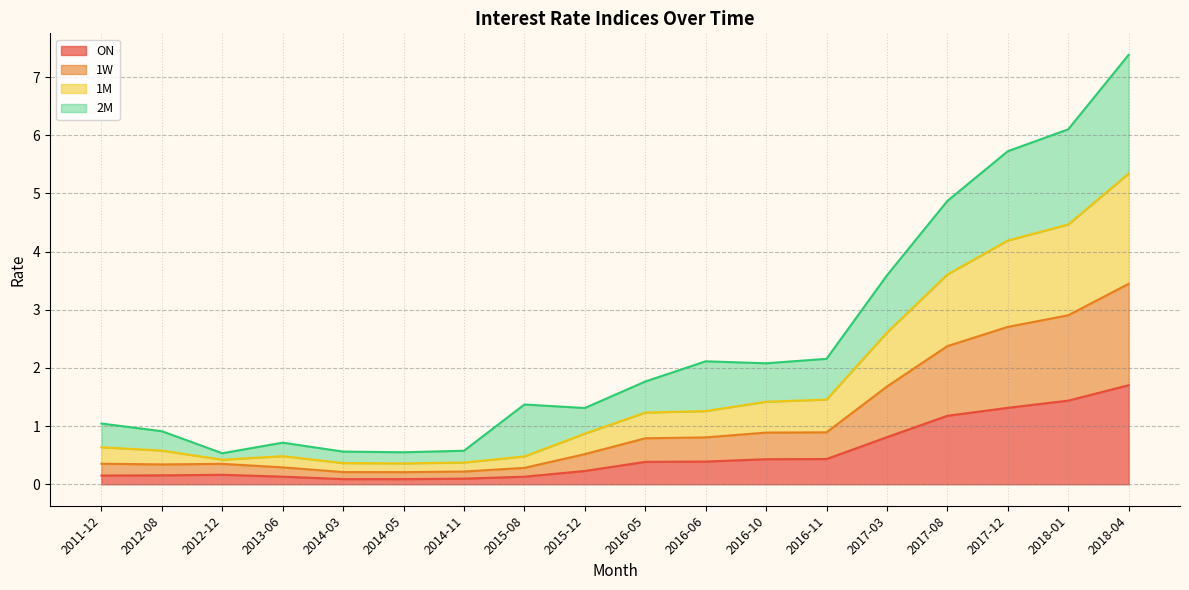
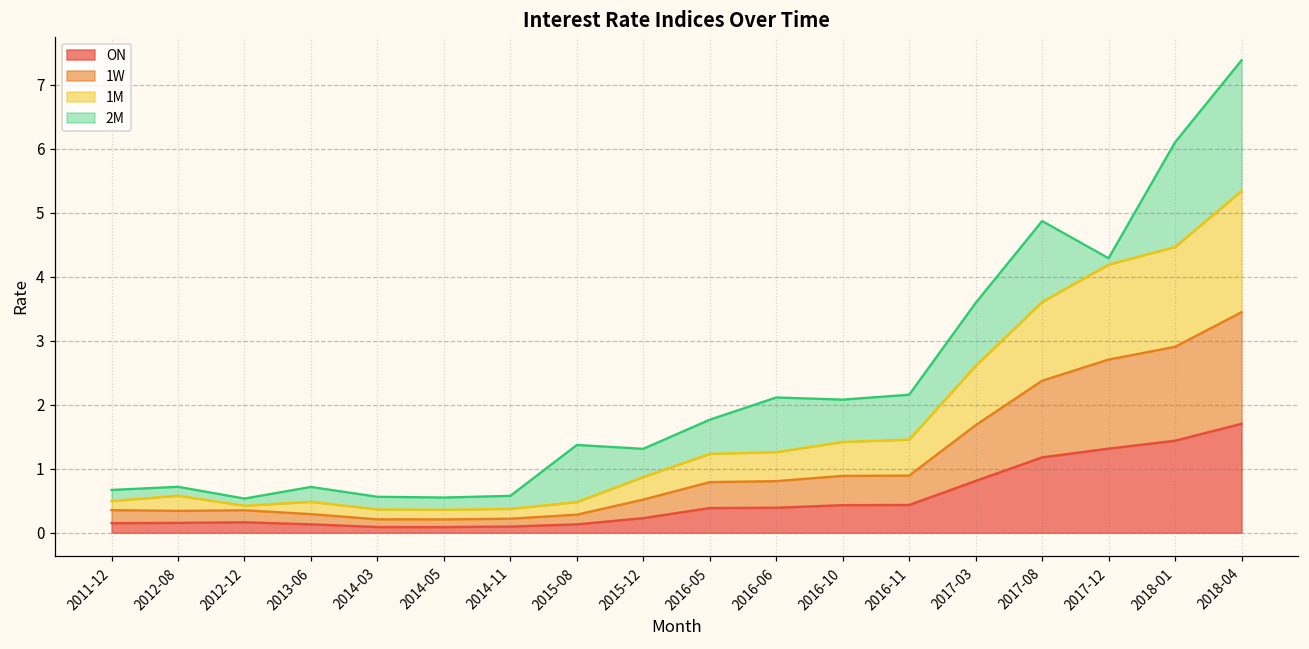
1M, 2011-12: 0.3 -> 0.1
2M, 2011-12: 0.4 -> 0.2
2M, 2012-08: 0.3 -> 0.1
2M, 2017-12: 1.5 -> 0.1
